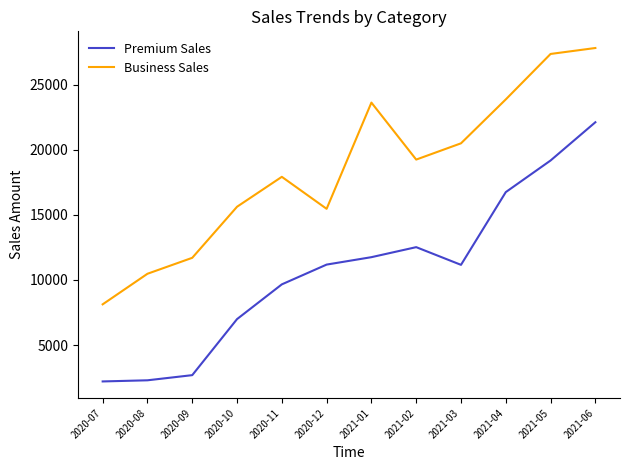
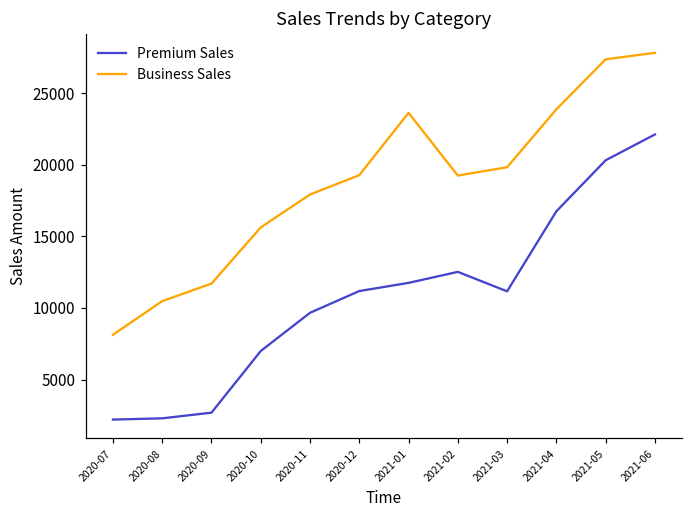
Business Sales, 2020-12: 15500 -> 19300
Business Sales, 2021-03: 20500 -> 19800
Premium Sales, 2021-05: 19200 -> 20300
